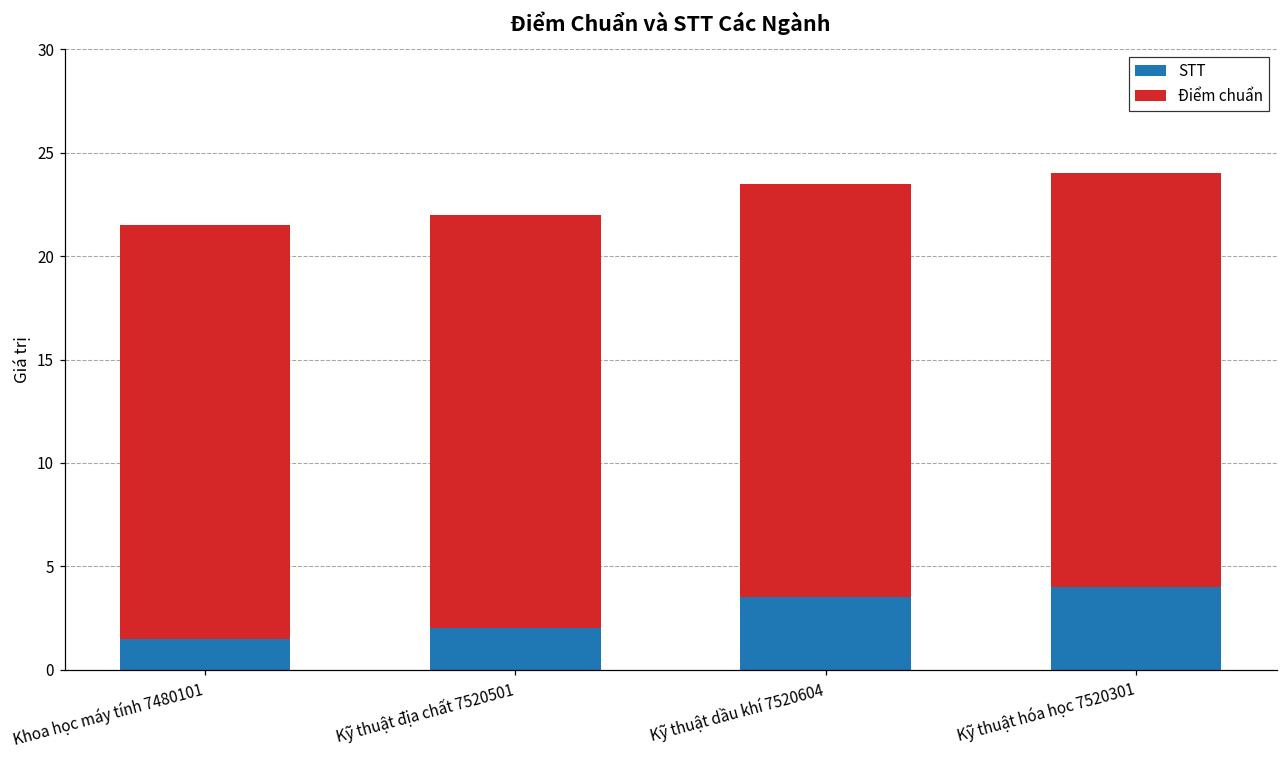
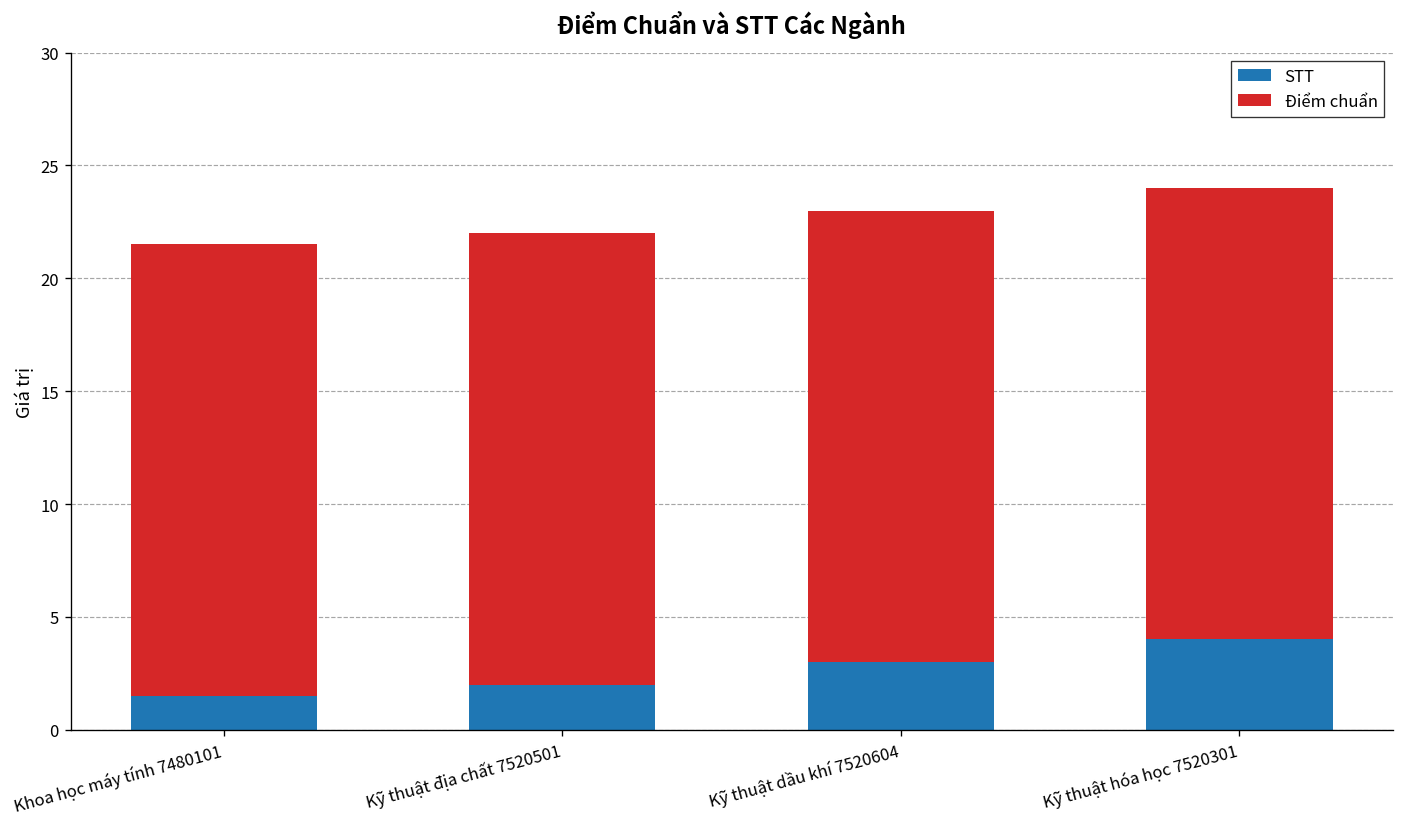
STT, Kỹ thuật dầu khí 7520604: 3.5 -> 3.0
